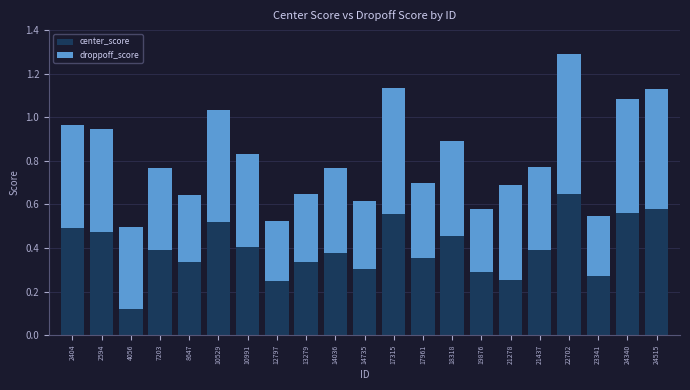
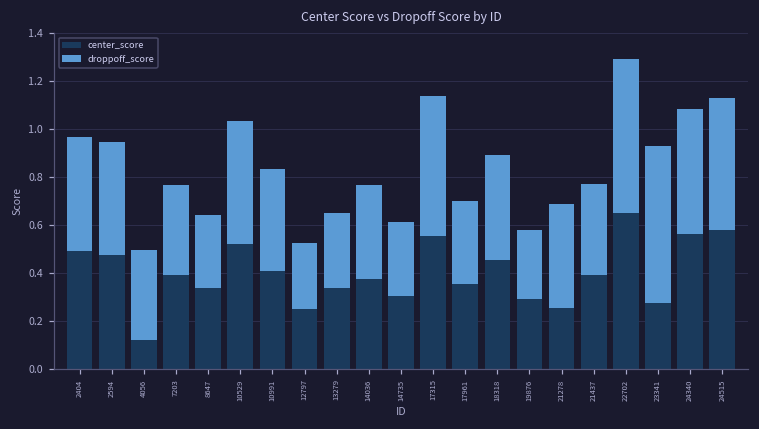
droppoff_score, 23341: 0.27 -> 0.66
